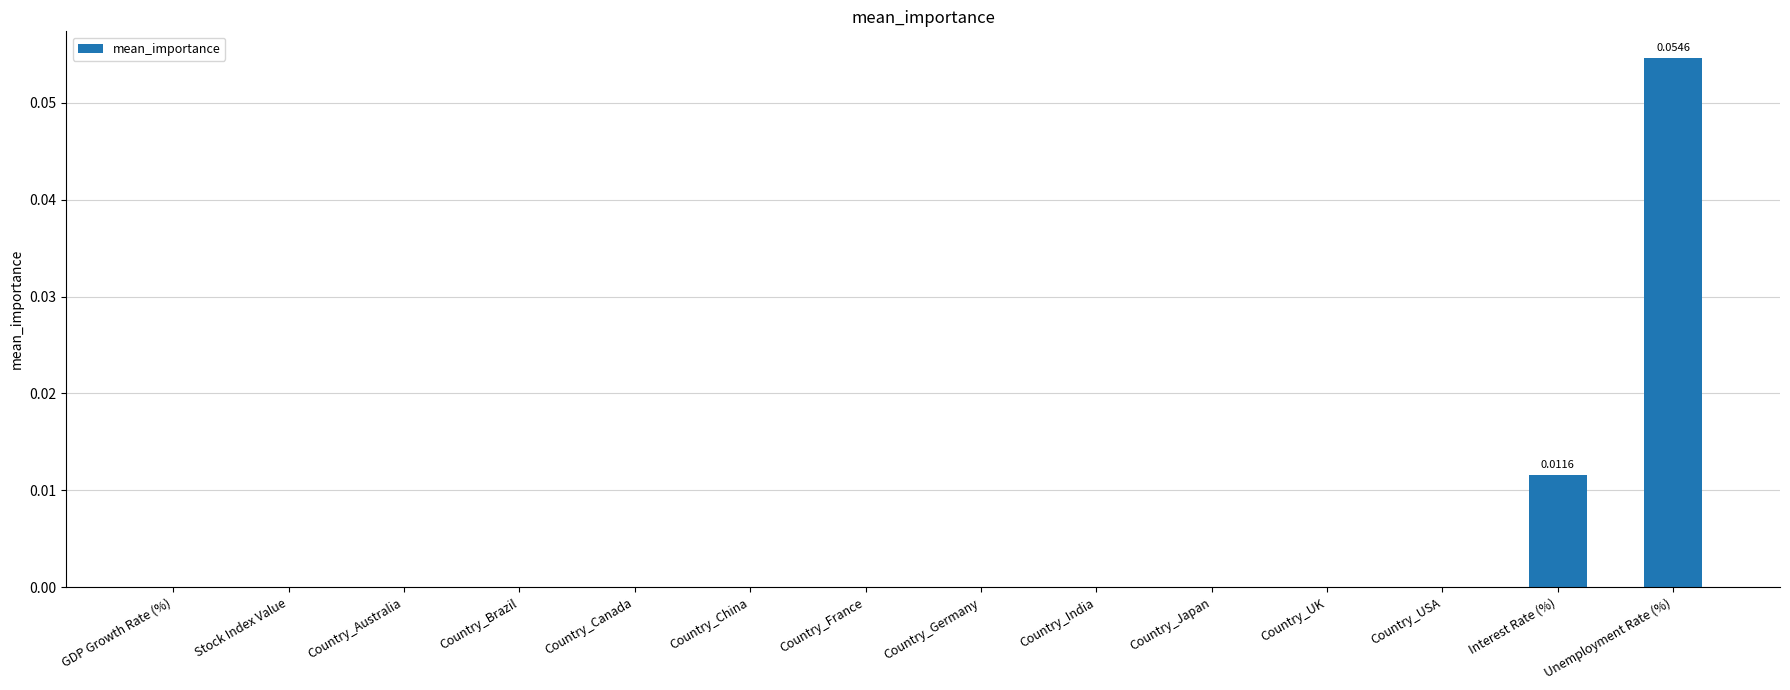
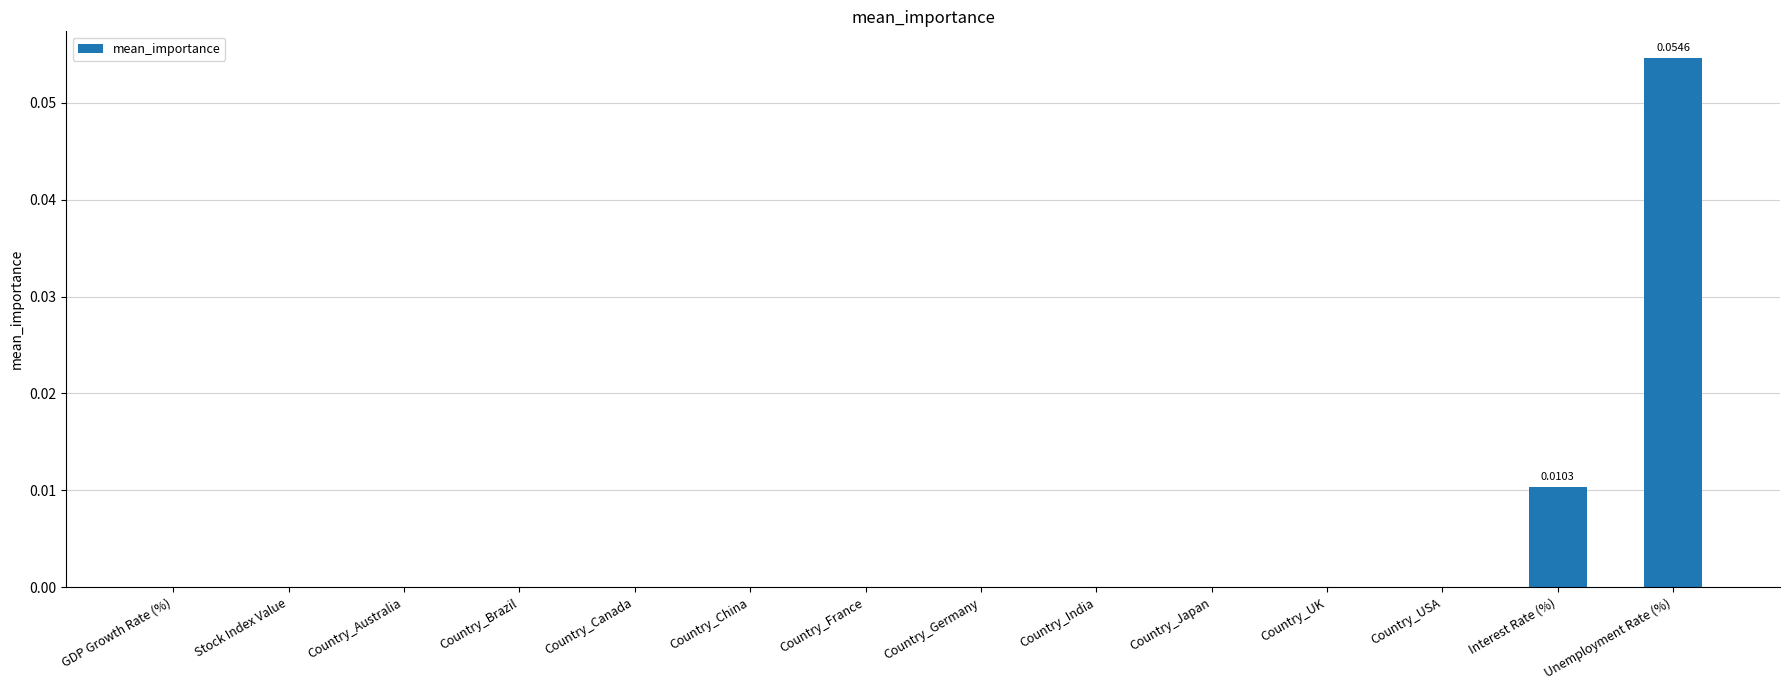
Interest Rate (%): 0.0116 -> 0.0103
